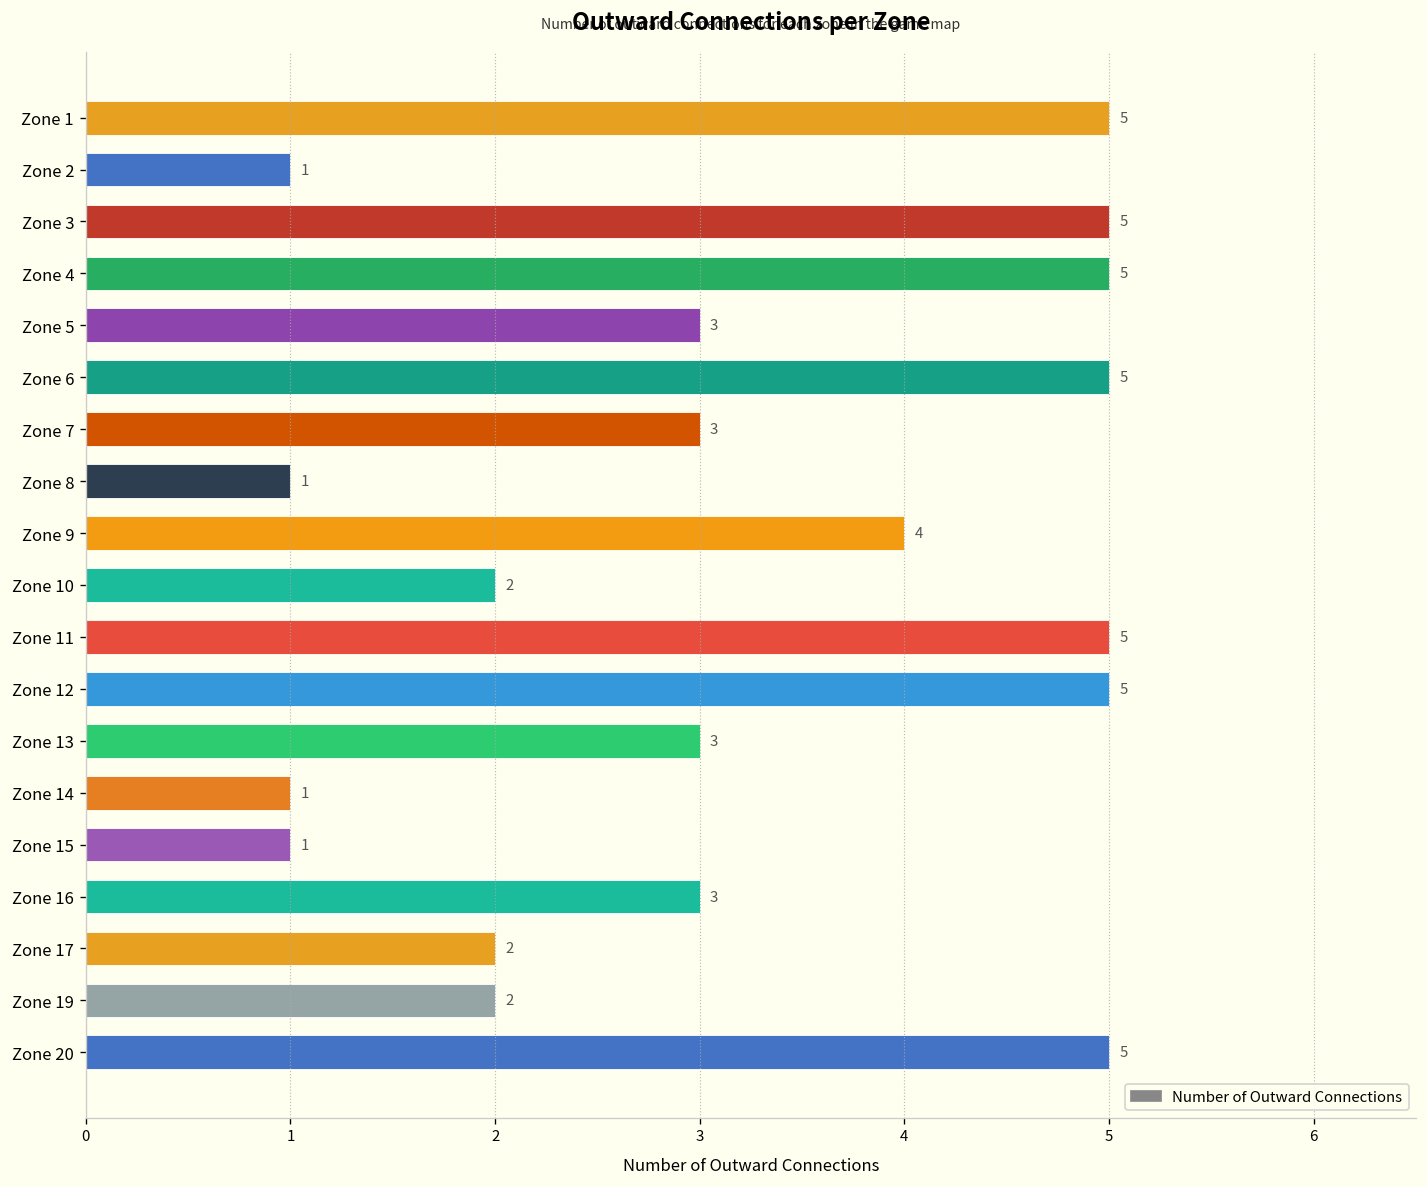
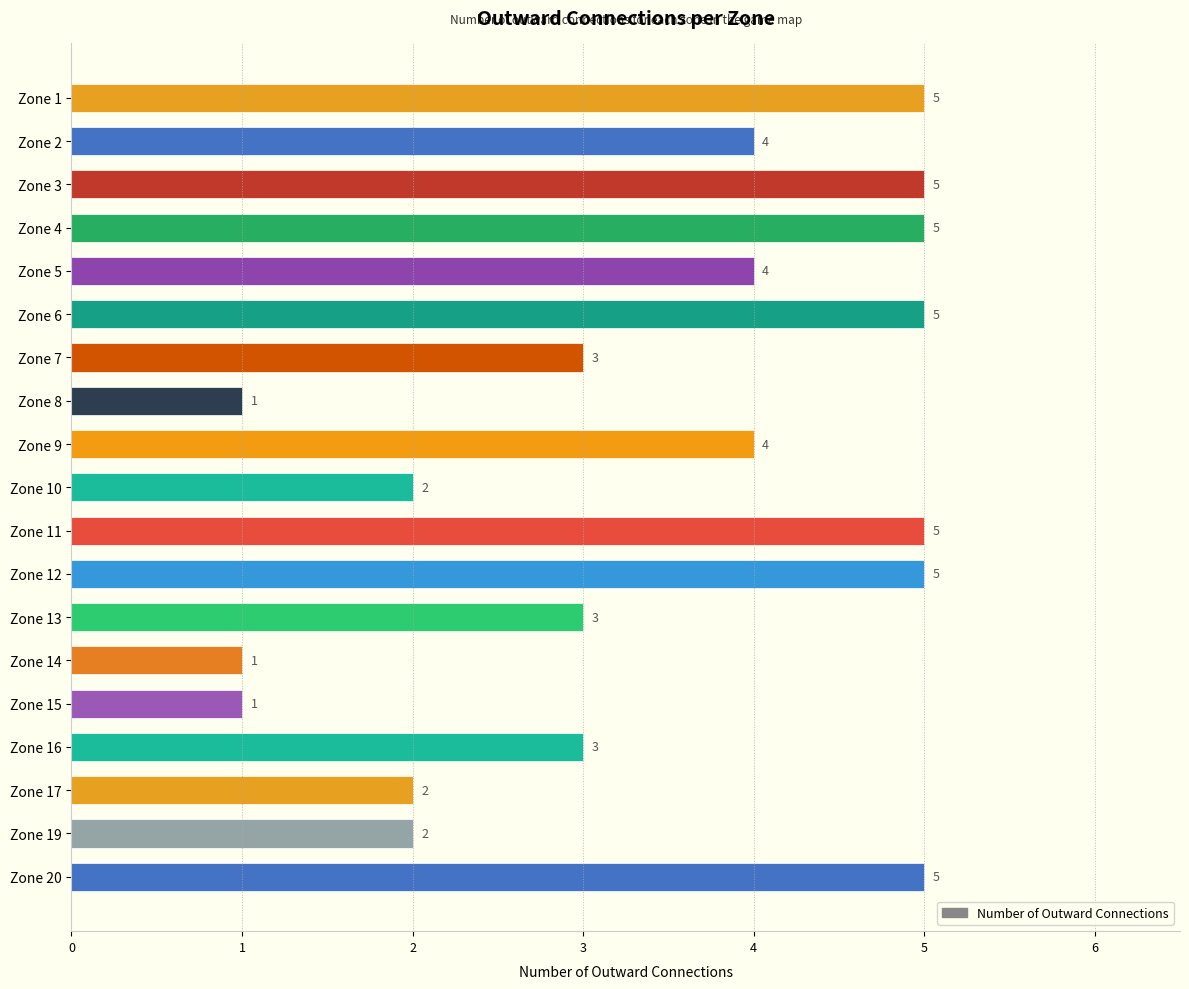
Zone 2: 1 -> 4
Zone 5: 3 -> 4
